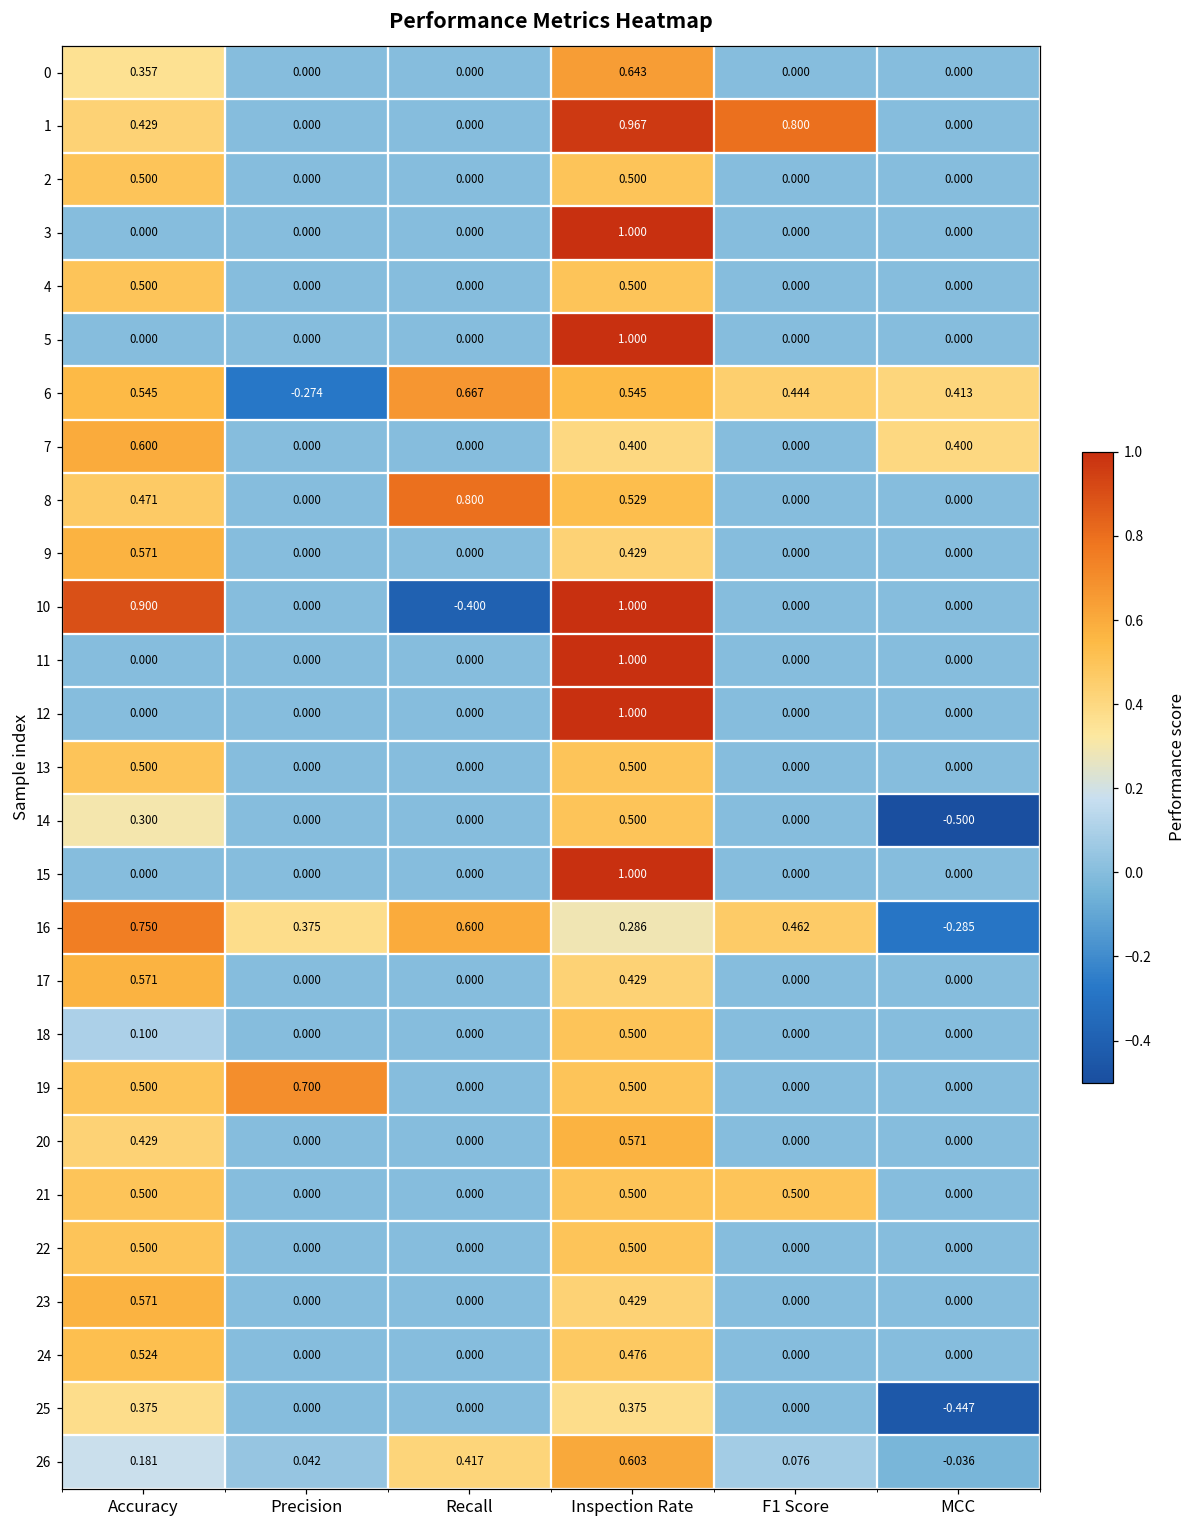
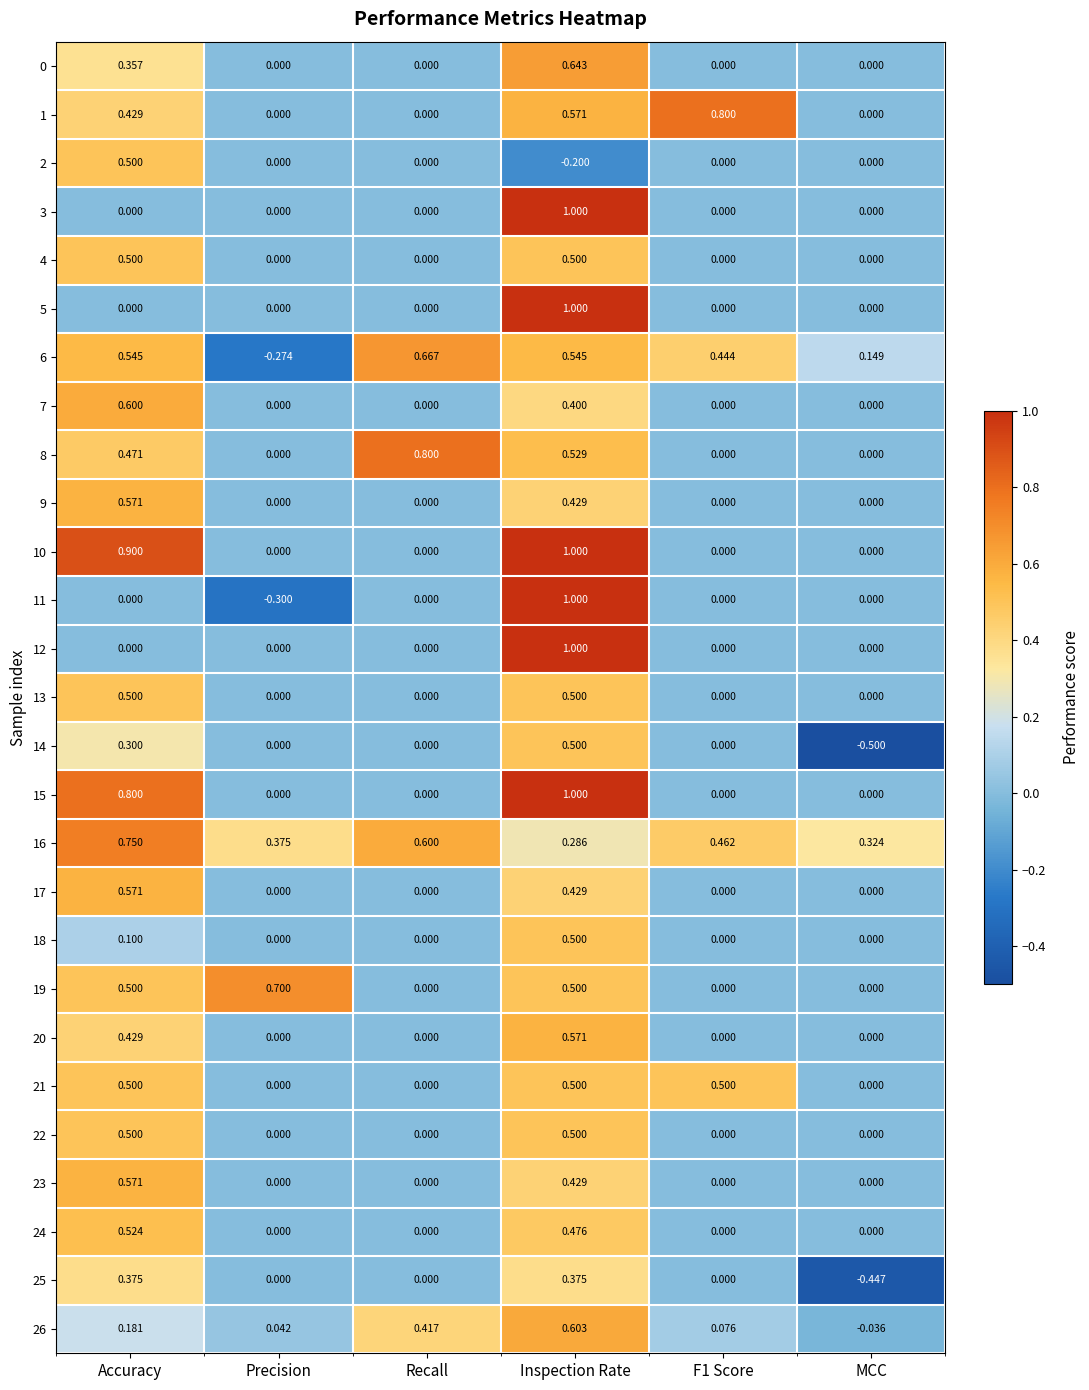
1, Inspection Rate: 0.967 -> 0.571
2, Inspection Rate: 0.500 -> -0.200
6, MCC: 0.413 -> 0.149
7, MCC: 0.400 -> 0.000
10, Recall: -0.400 -> 0.000
11, Precision: 0.000 -> -0.300
15, Accuracy: 0.000 -> 0.800
16, MCC: -0.285 -> 0.324
